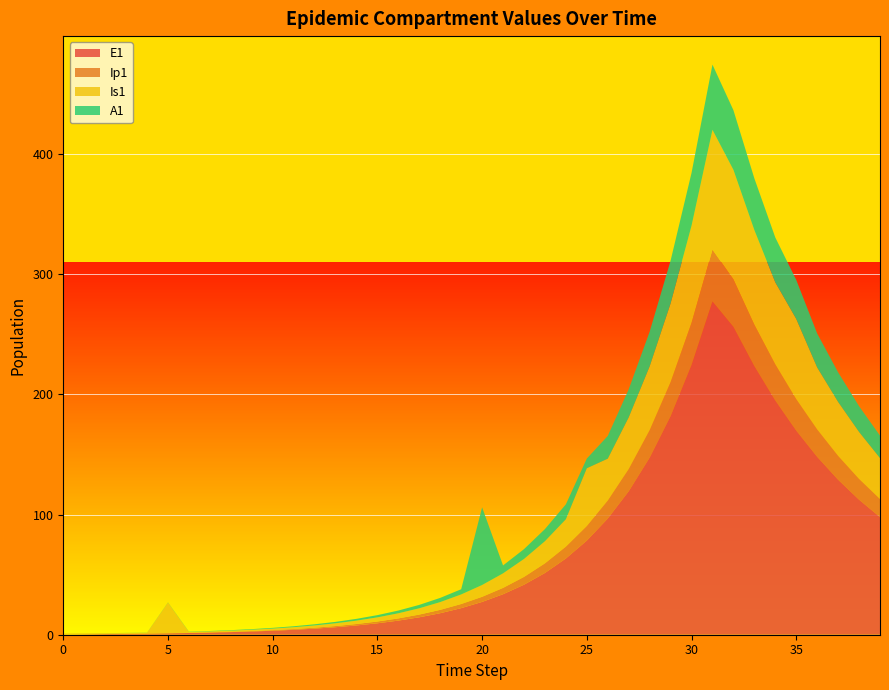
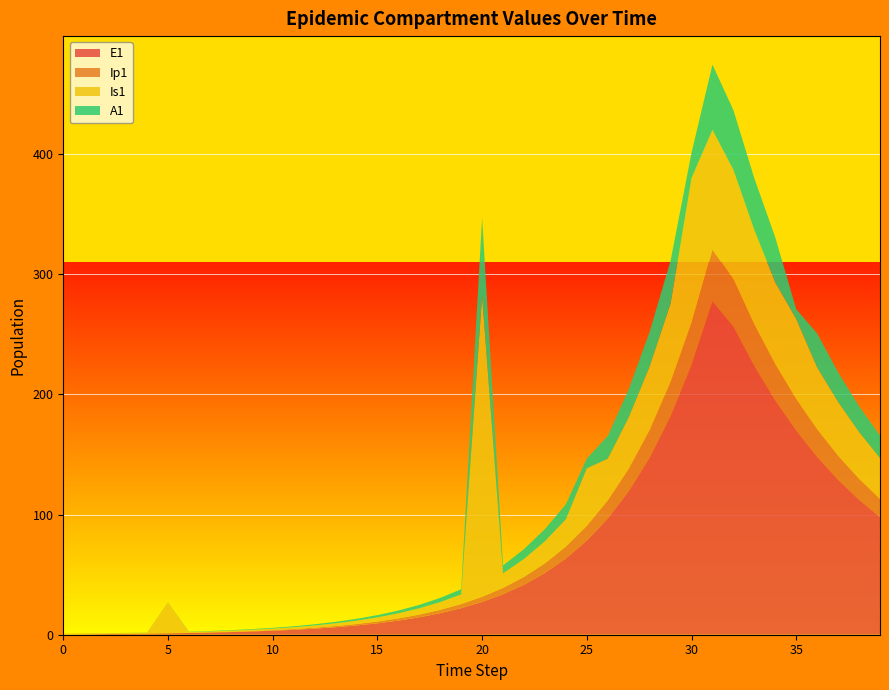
Is1, 20: 10 -> 251
Is1, 30: 81 -> 120
A1, 30: 44 -> 21
A1, 35: 32 -> 8
